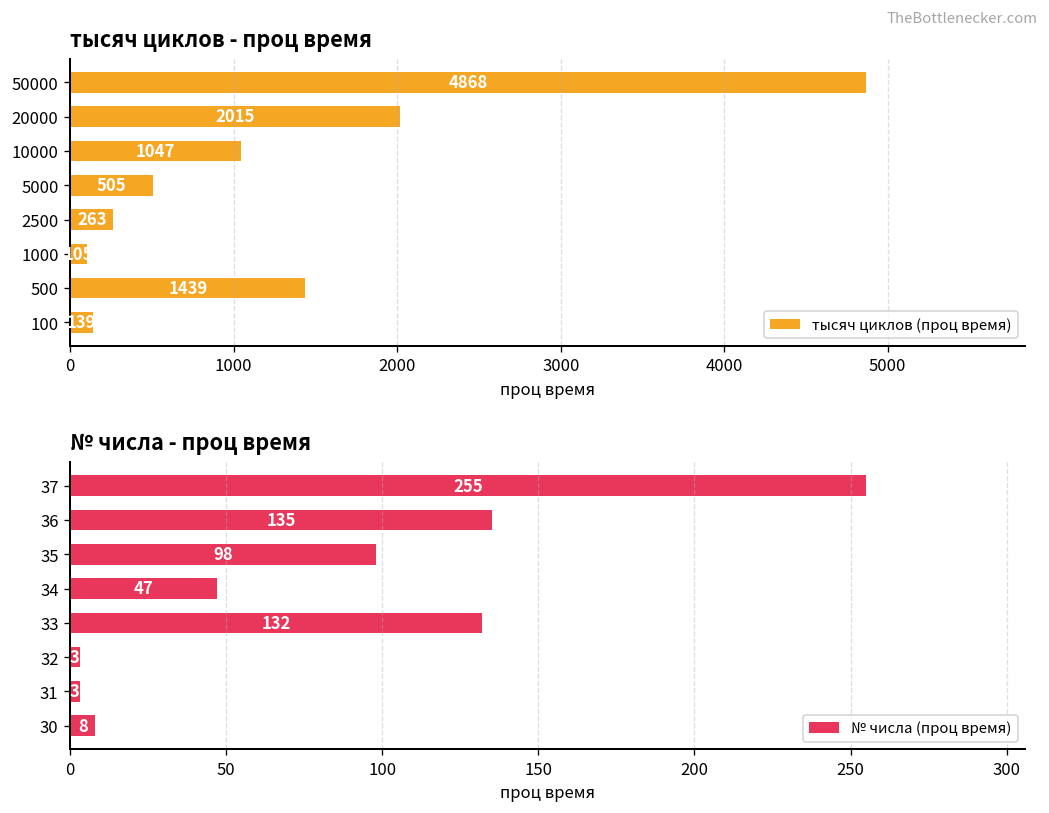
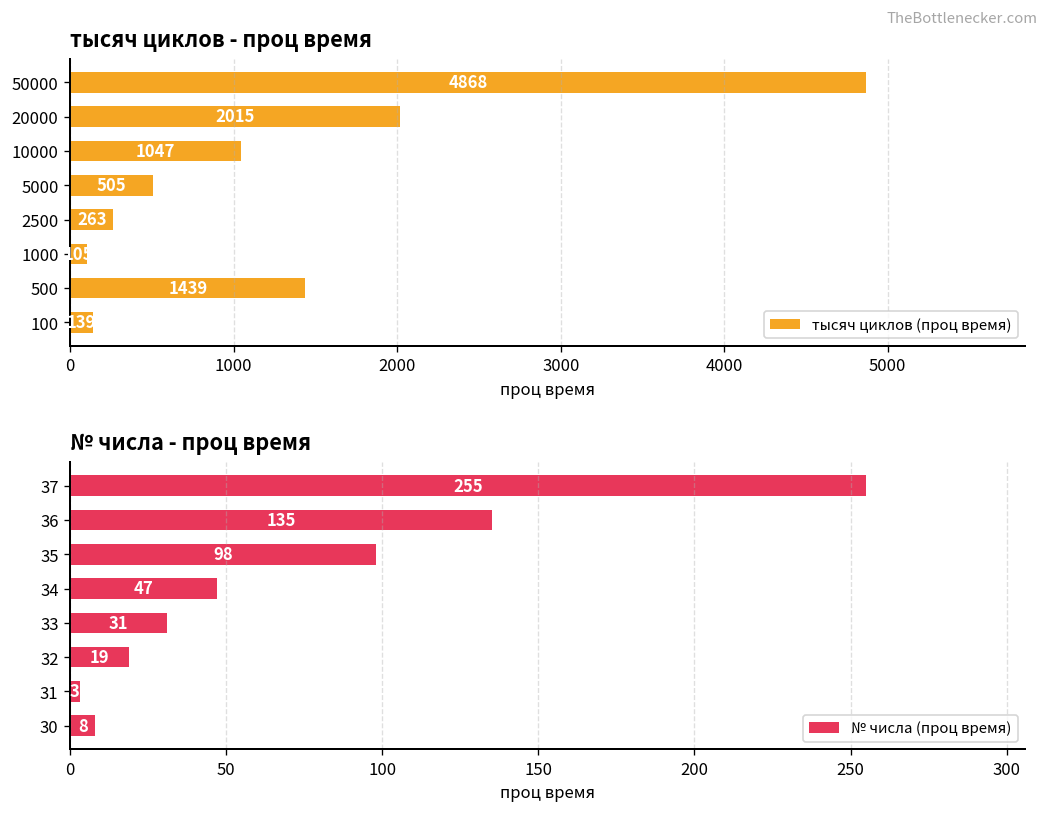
№ числа - проц время, 33: 132 -> 31
№ числа - проц время, 32: 3 -> 19
